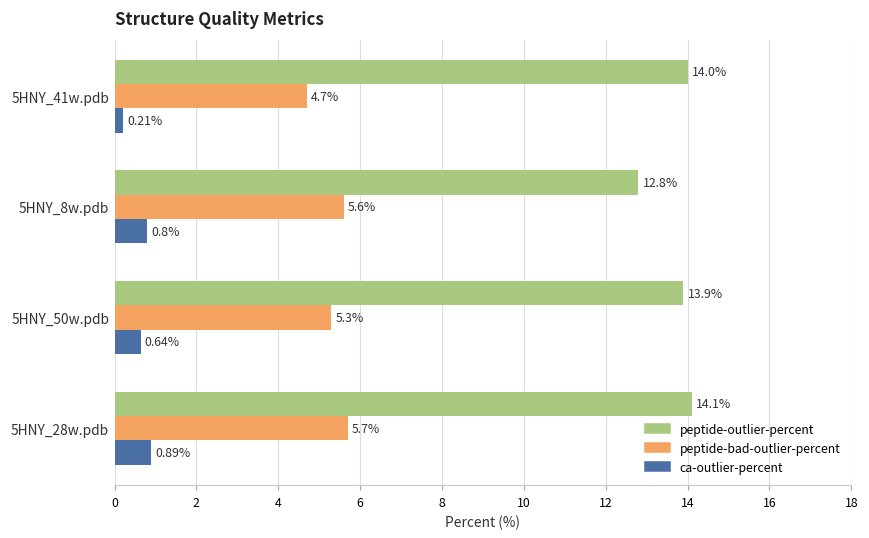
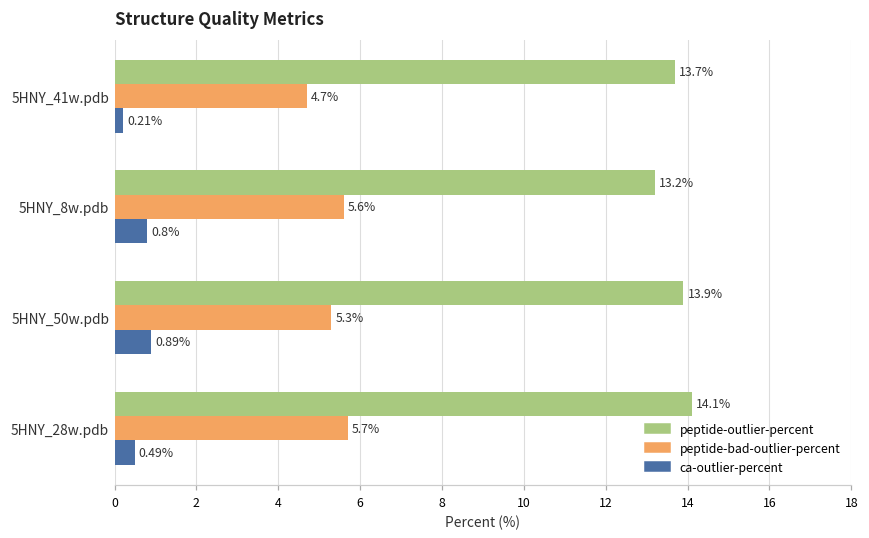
peptide-outlier-percent, 5HNY_41w.pdb: 14.0% -> 13.7%
peptide-outlier-percent, 5HNY_8w.pdb: 12.8% -> 13.2%
ca-outlier-percent, 5HNY_50w.pdb: 0.64% -> 0.89%
ca-outlier-percent, 5HNY_28w.pdb: 0.89% -> 0.49%
